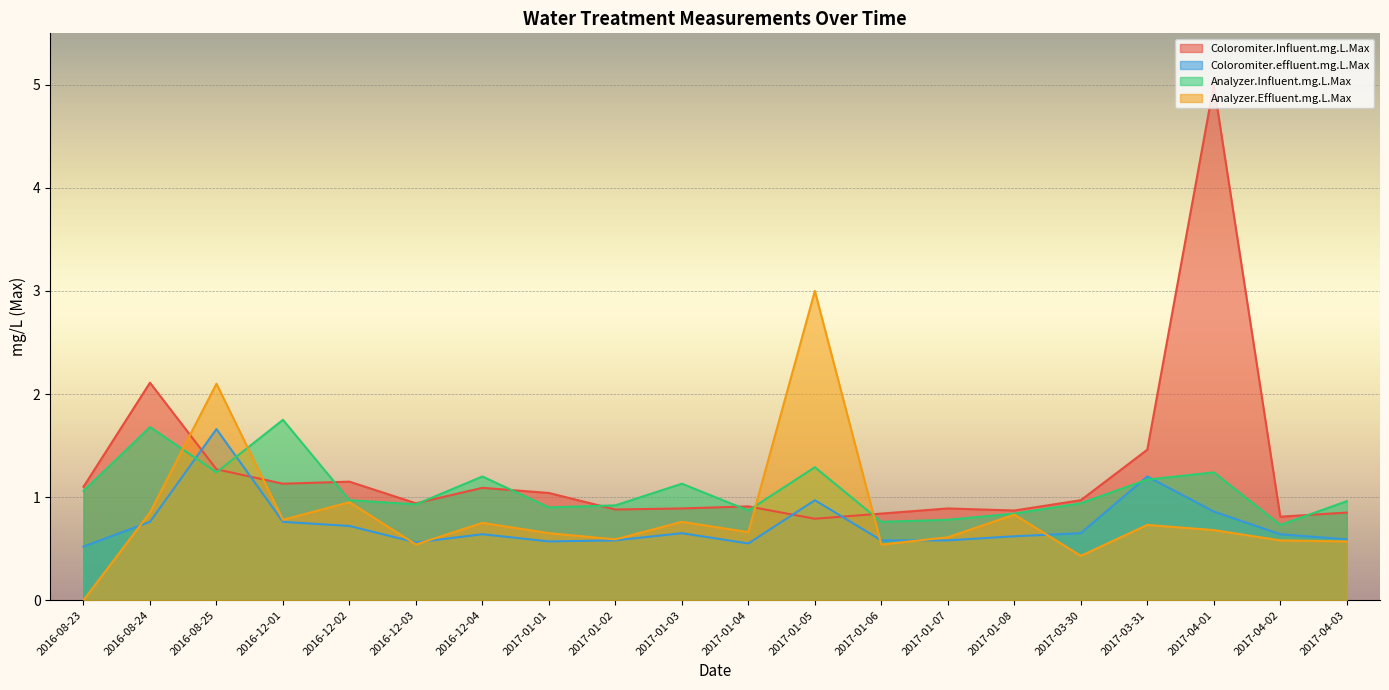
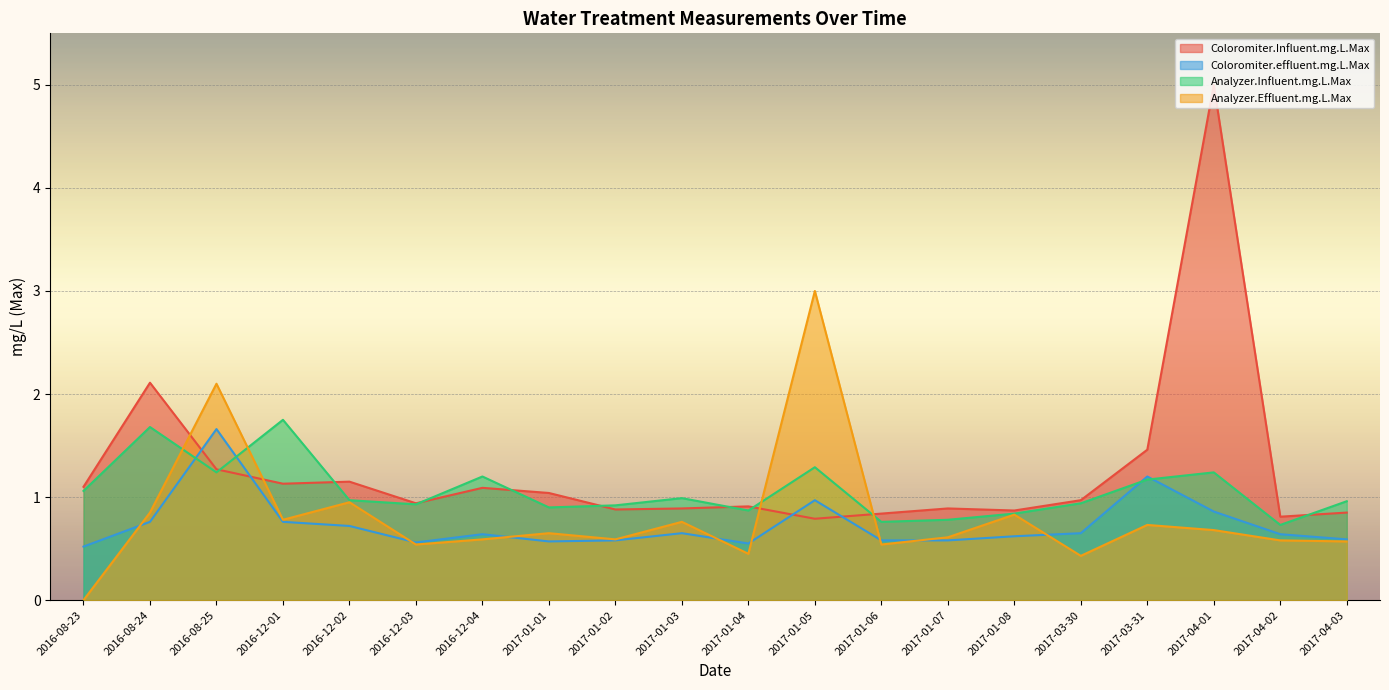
Analyzer.Effluent.mg.L.Max, 2016-12-04: 0.75 -> 0.59
Analyzer.Influent.mg.L.Max, 2017-01-03: 1.13 -> 0.99
Analyzer.Effluent.mg.L.Max, 2017-01-04: 0.66 -> 0.45
